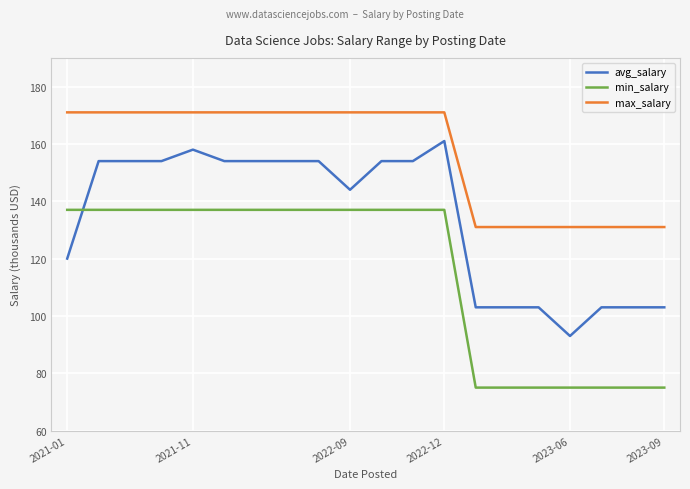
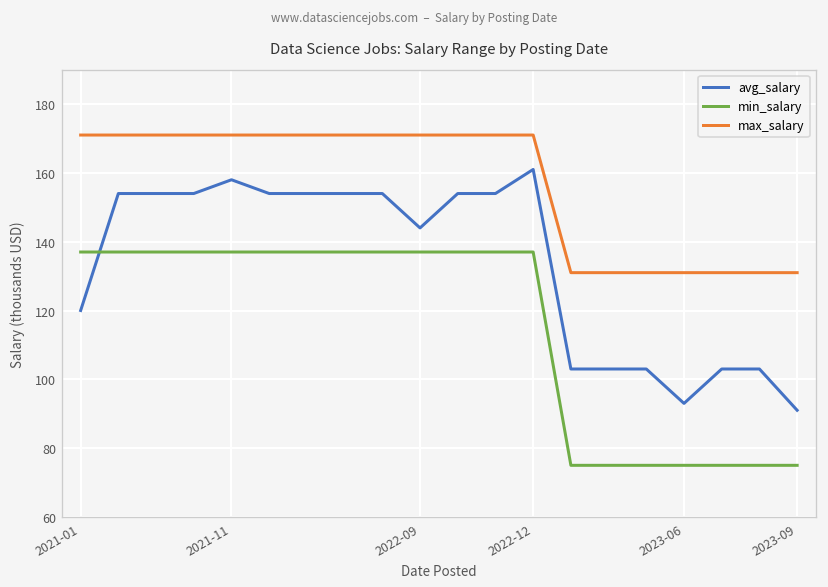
avg_salary, 2023-09: 103 -> 91
